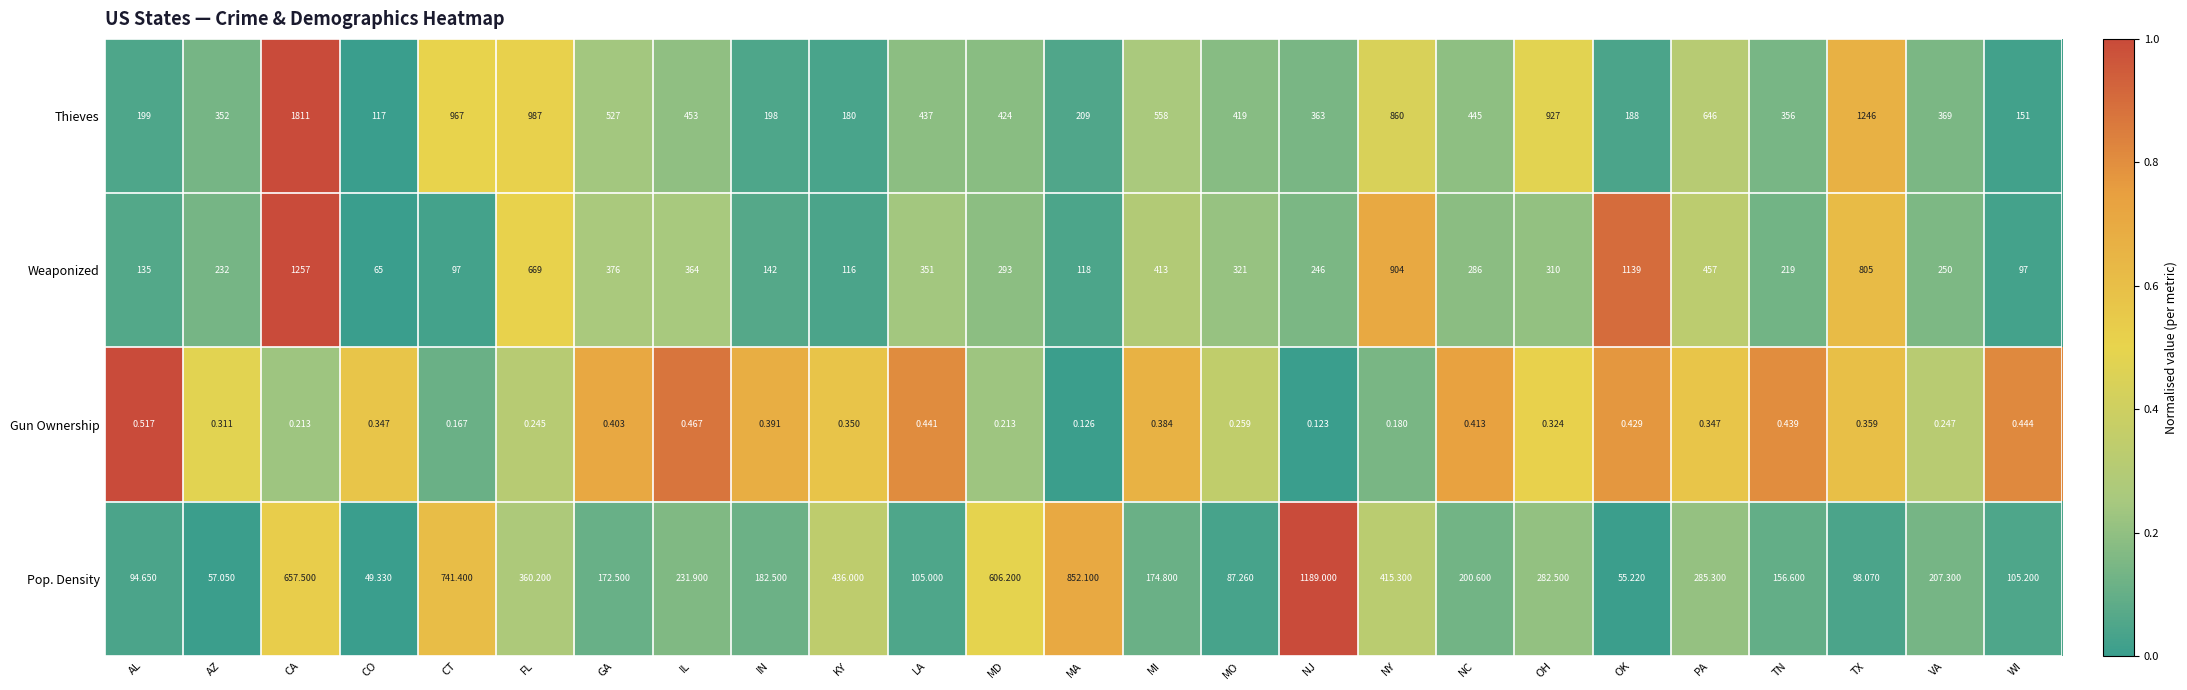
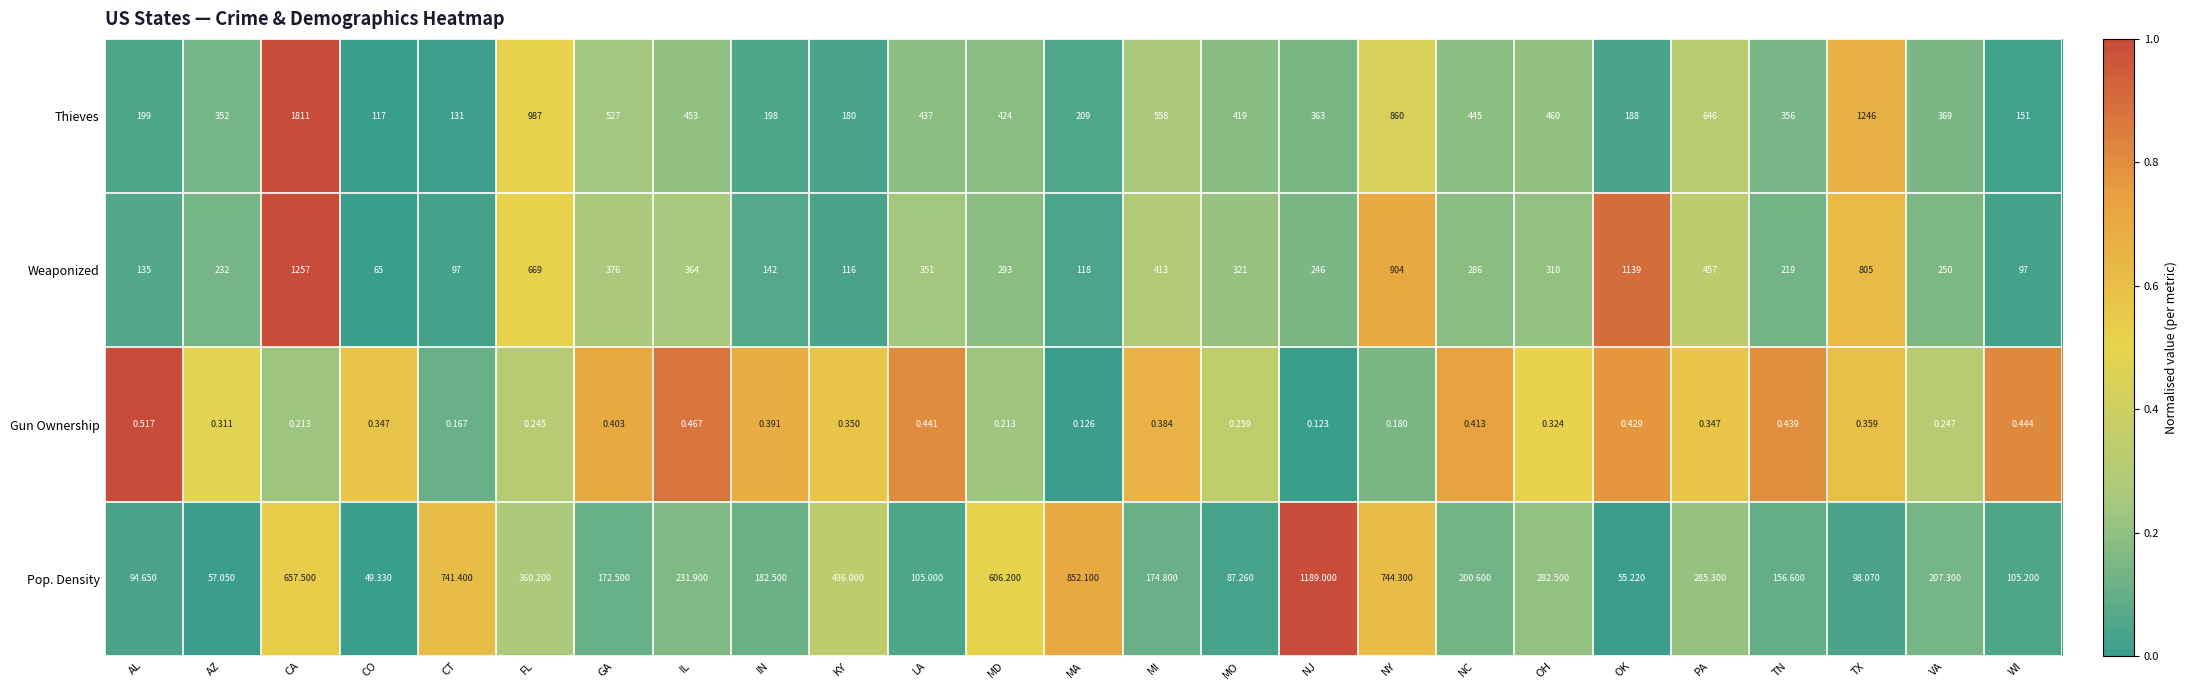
Thieves, CT: 967 -> 131
Thieves, OH: 927 -> 460
Pop. Density, NY: 415.300 -> 744.300
